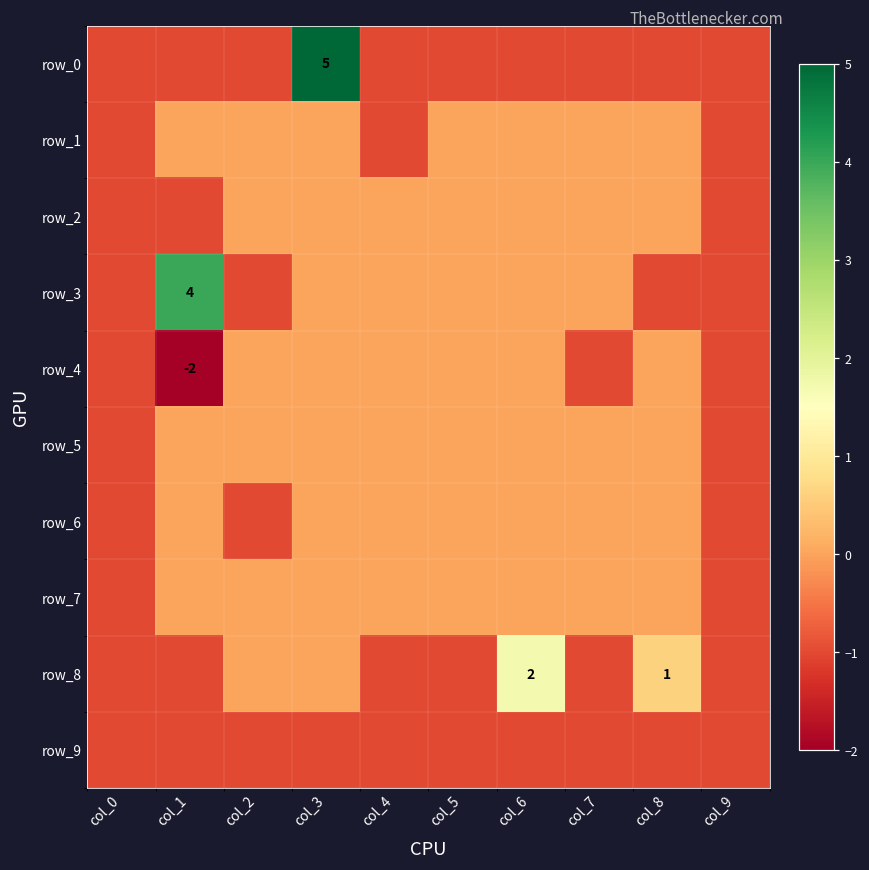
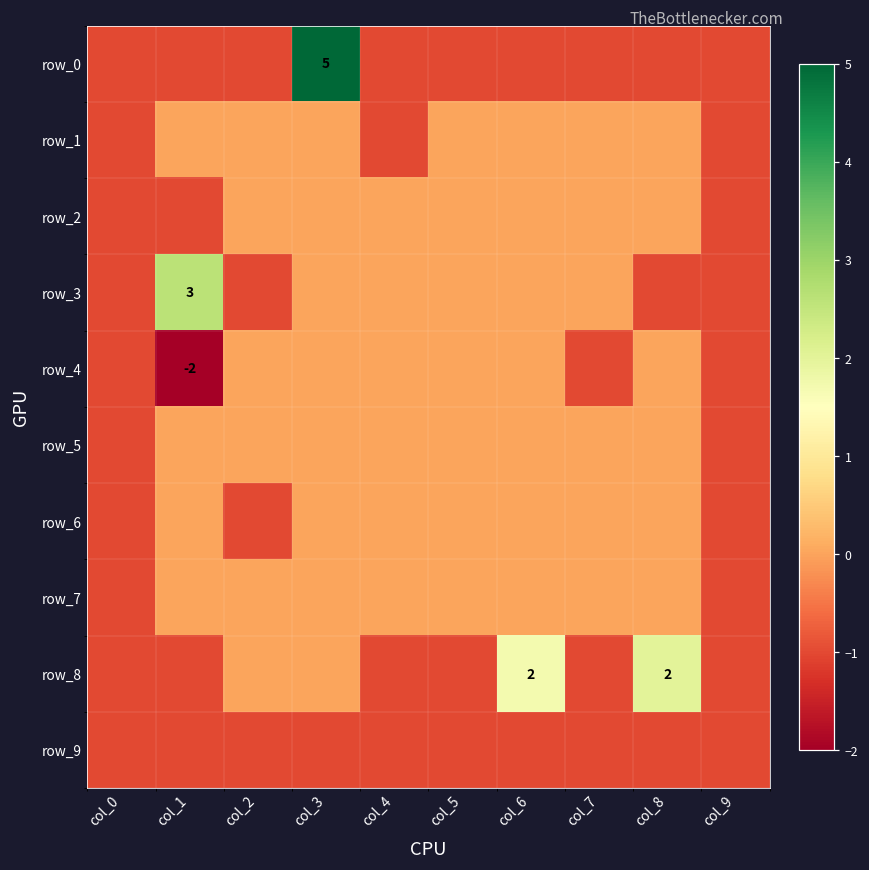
row_3, col_1: 4 -> 3
row_8, col_8: 1 -> 2
